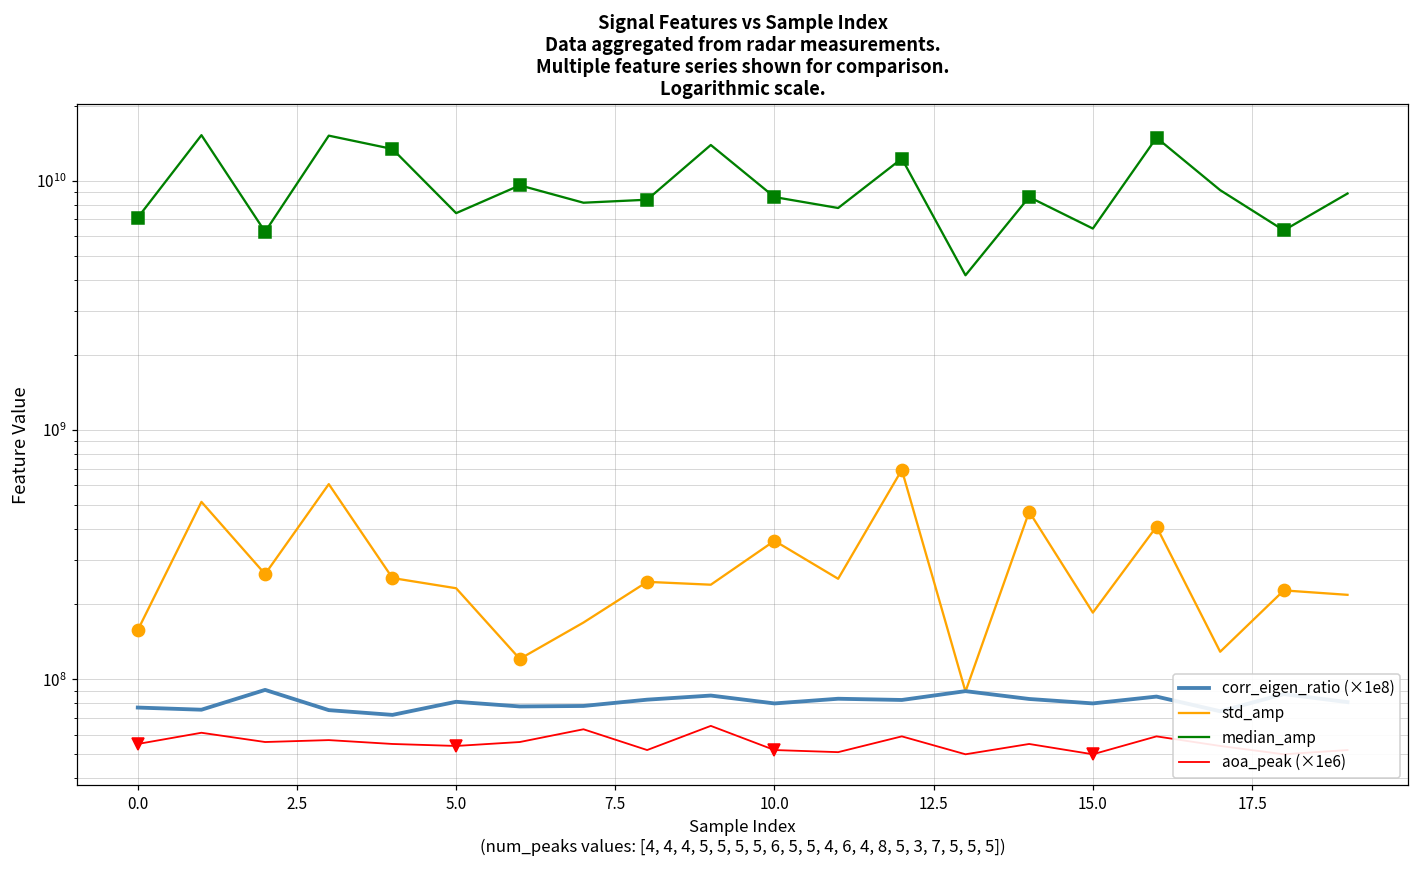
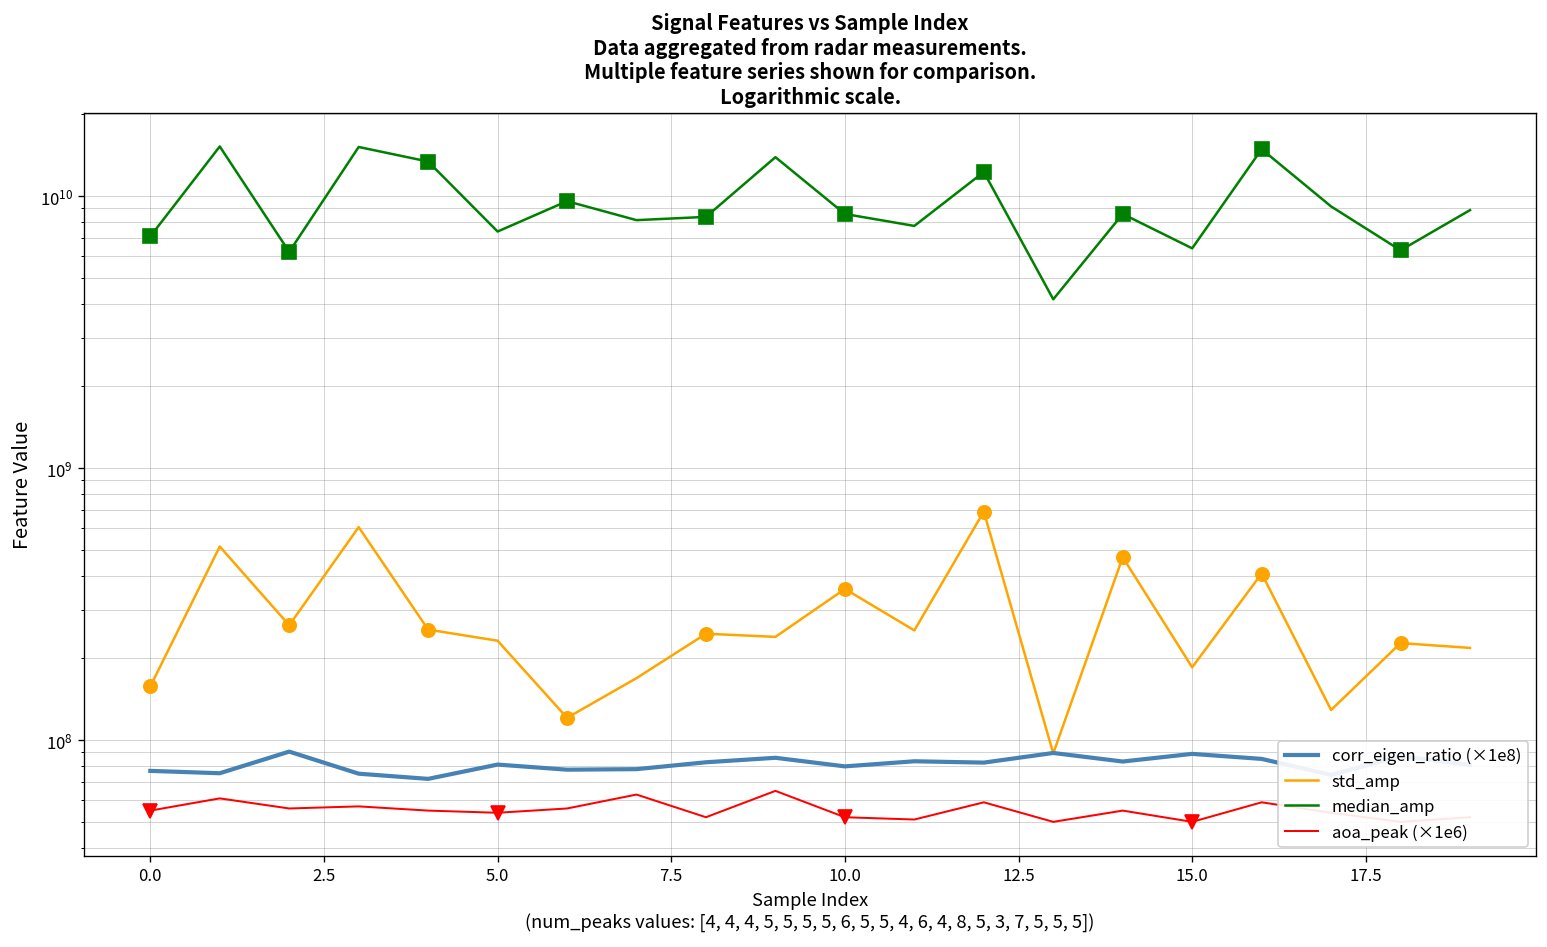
corr_eigen_ratio (×1e8), 15.0: 80000000 -> 89000000
